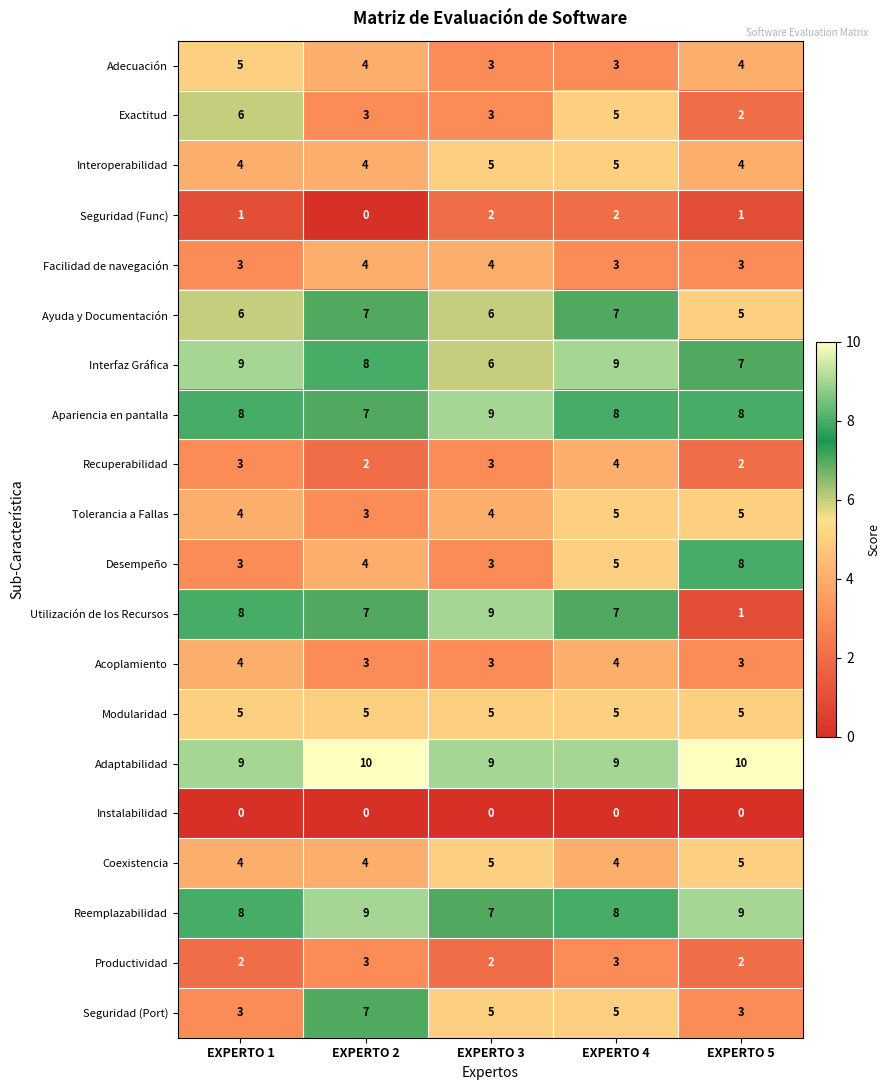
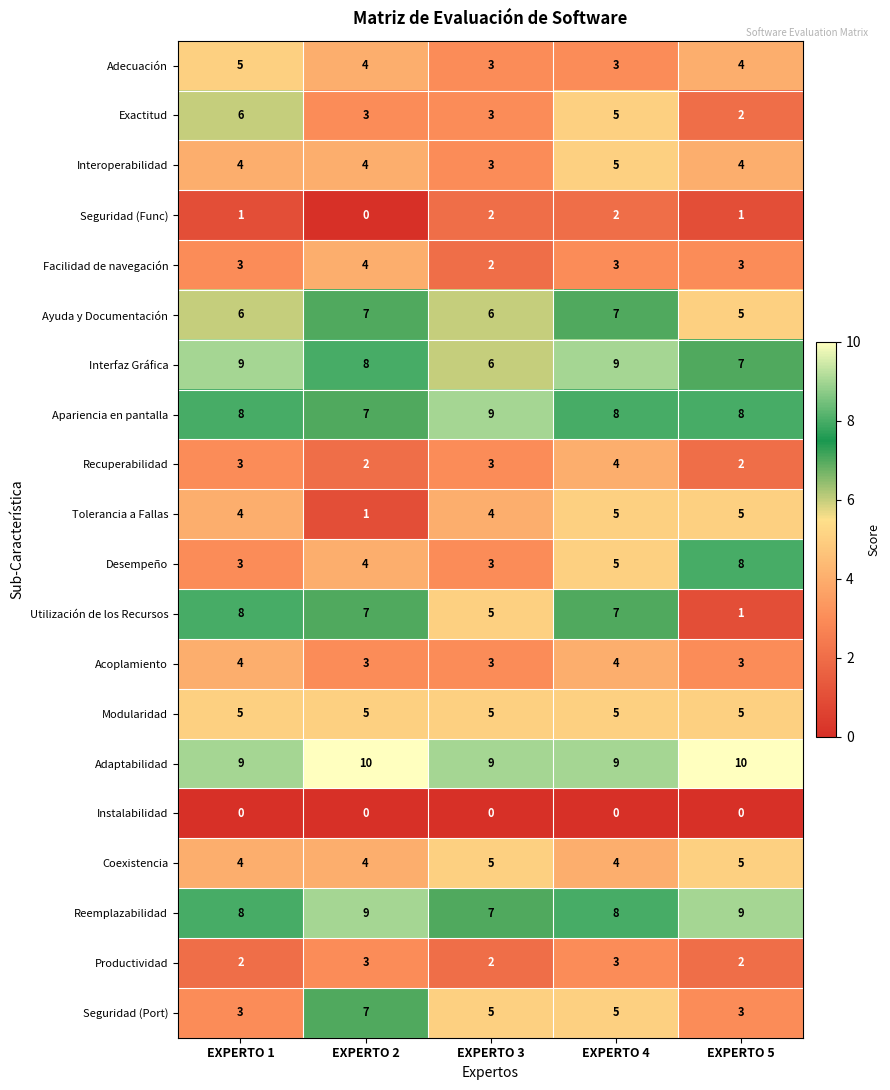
Interoperabilidad, EXPERTO 3: 5 -> 3
Facilidad de navegación, EXPERTO 3: 4 -> 2
Tolerancia a Fallas, EXPERTO 2: 3 -> 1
Utilización de los Recursos, EXPERTO 3: 9 -> 5
